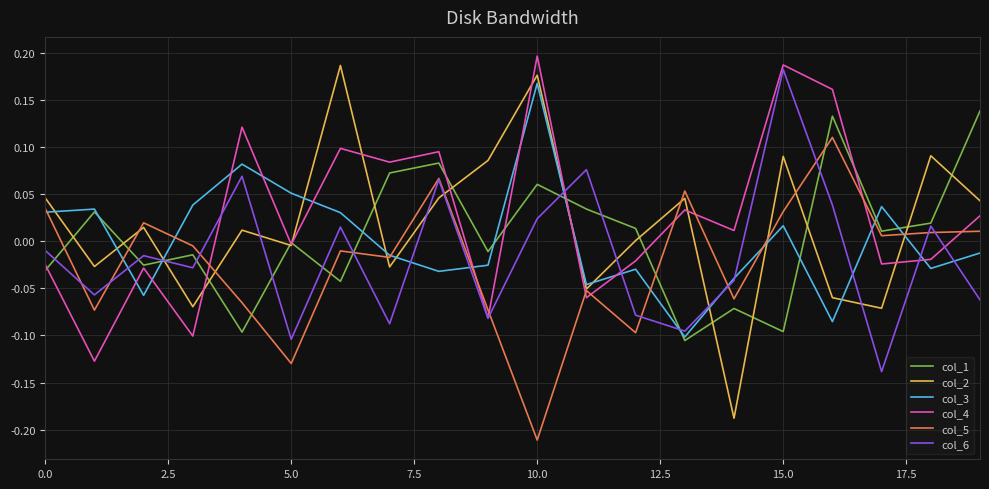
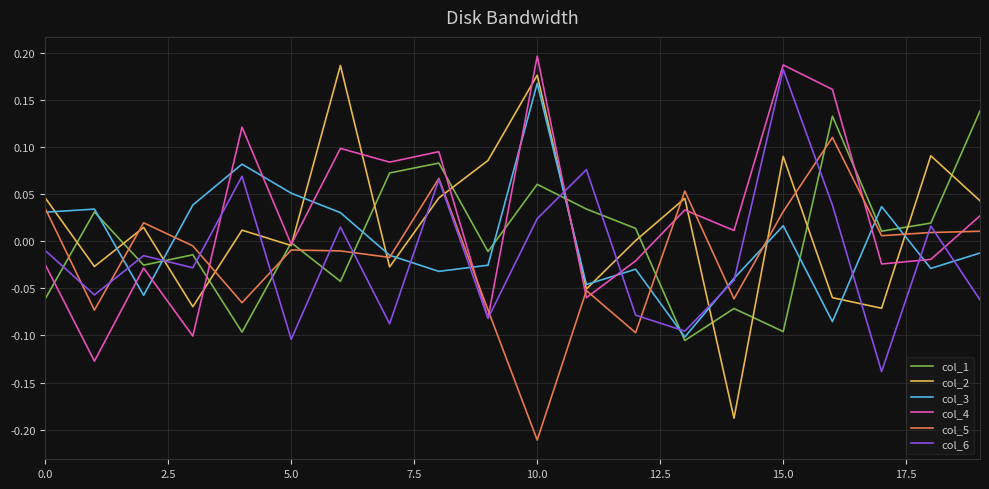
col_1, 0.0: -0.03 -> -0.06
col_5, 5.0: -0.13 -> -0.01
